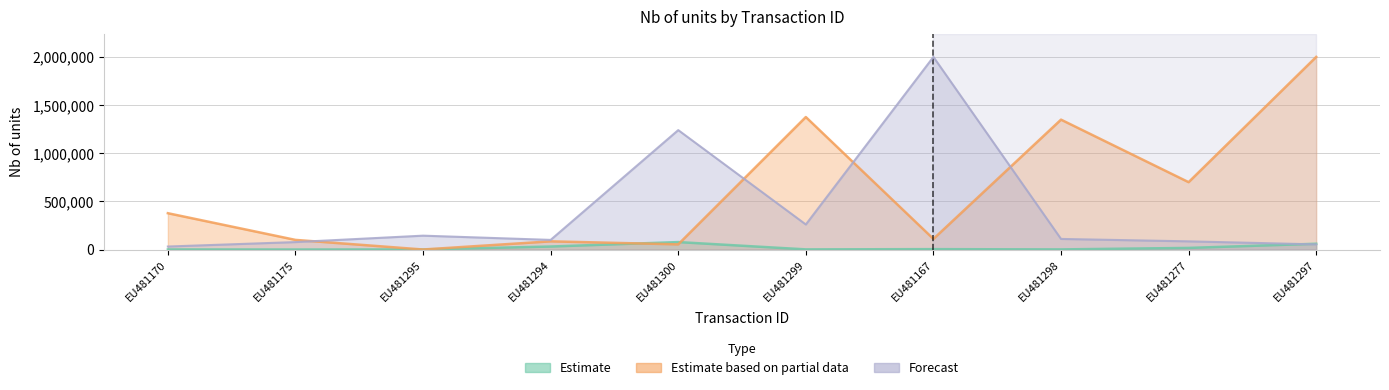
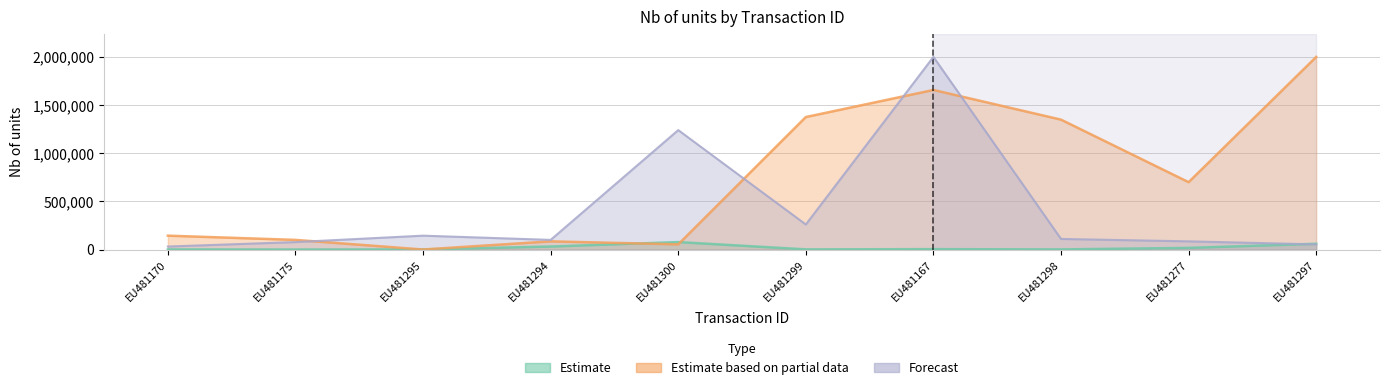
Estimate based on partial data, EU481170: 400,000 -> 100,000
Estimate based on partial data, EU481167: 100,000 -> 1,700,000
